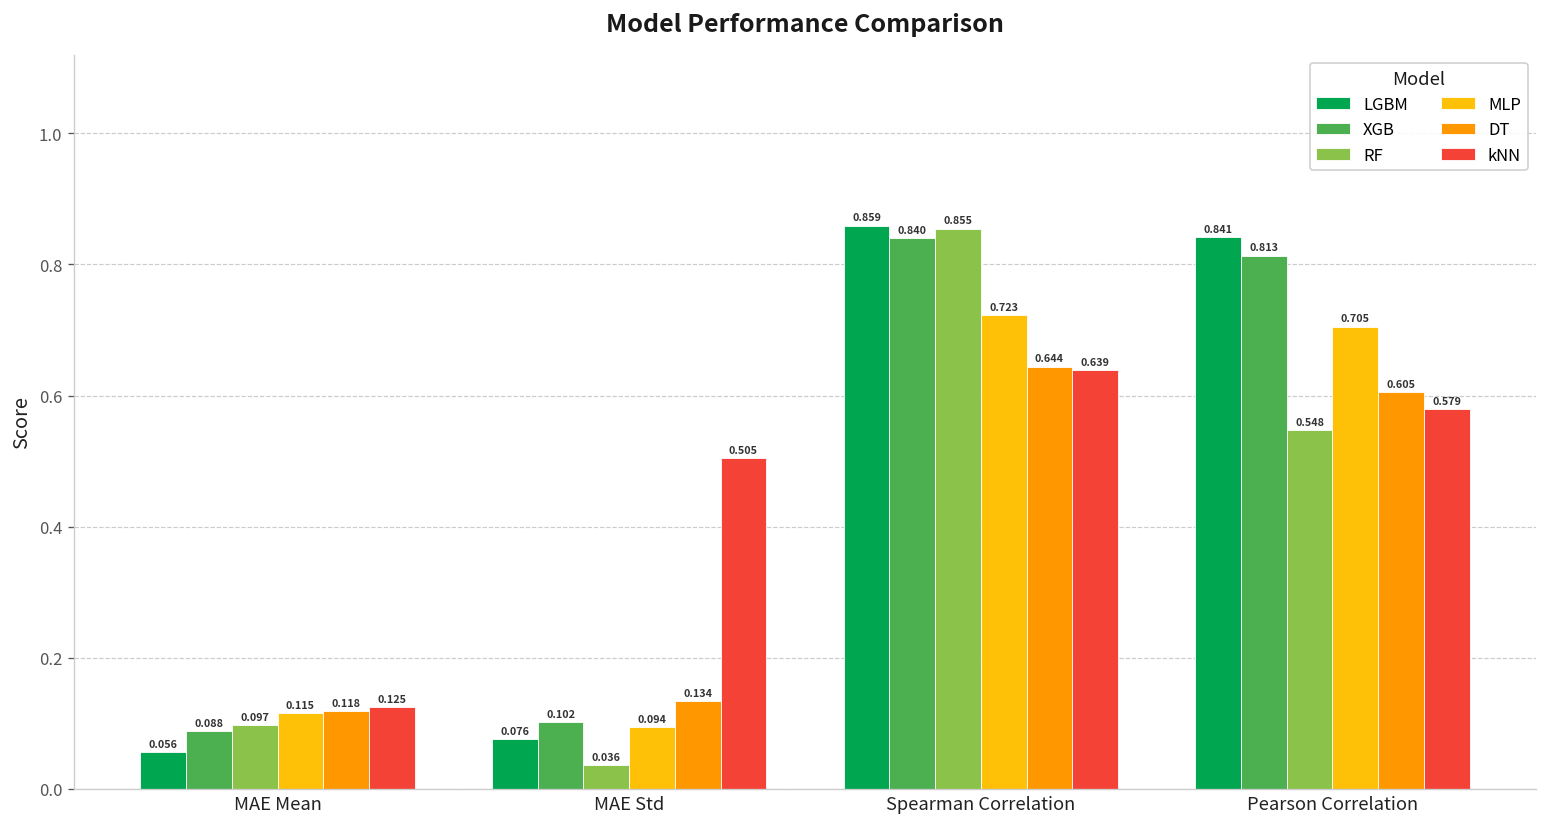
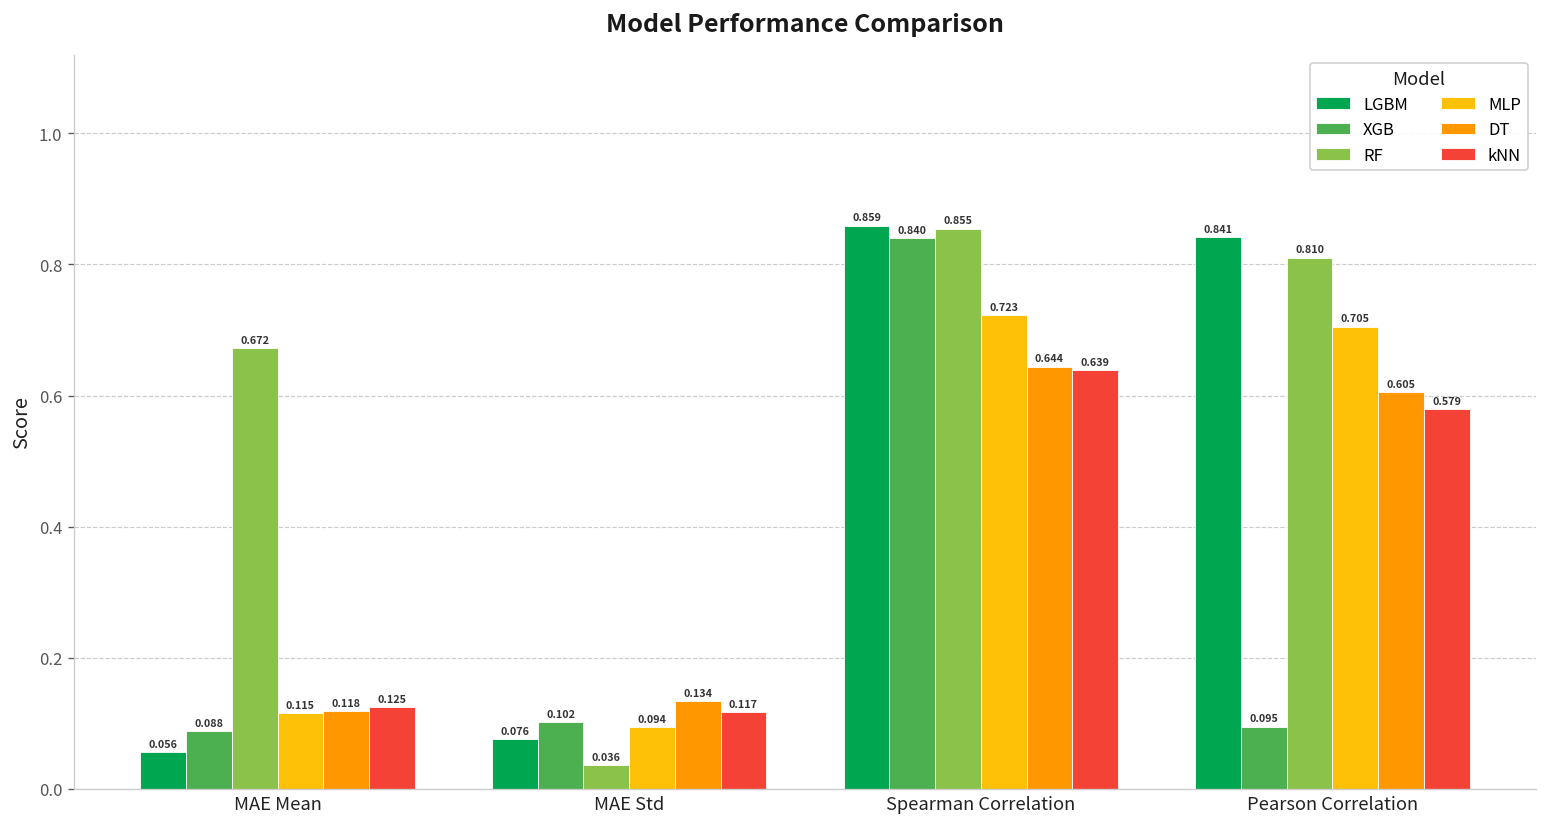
RF, MAE Mean: 0.097 -> 0.672
kNN, MAE Std: 0.505 -> 0.117
XGB, Pearson Correlation: 0.813 -> 0.095
RF, Pearson Correlation: 0.548 -> 0.810
